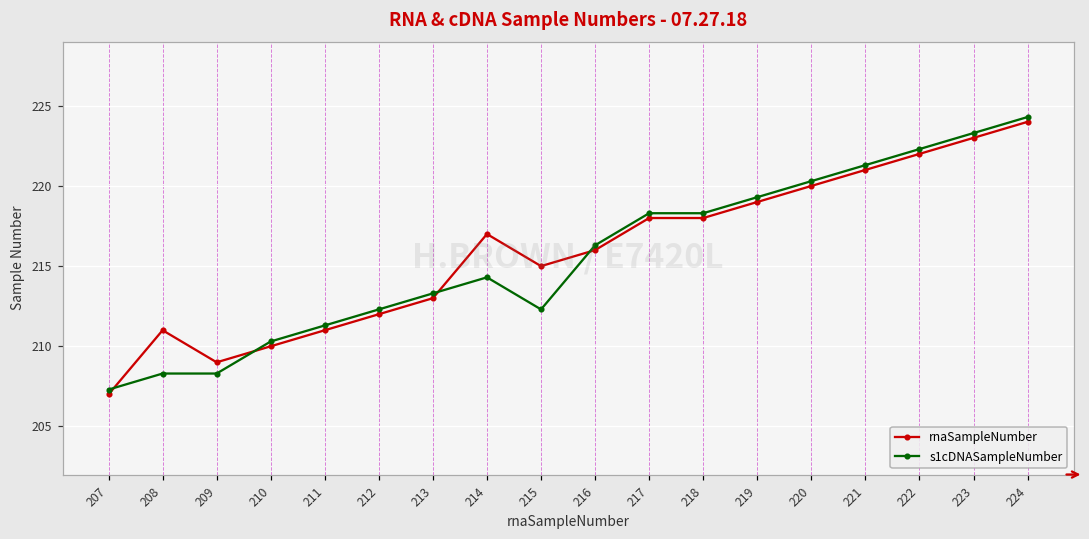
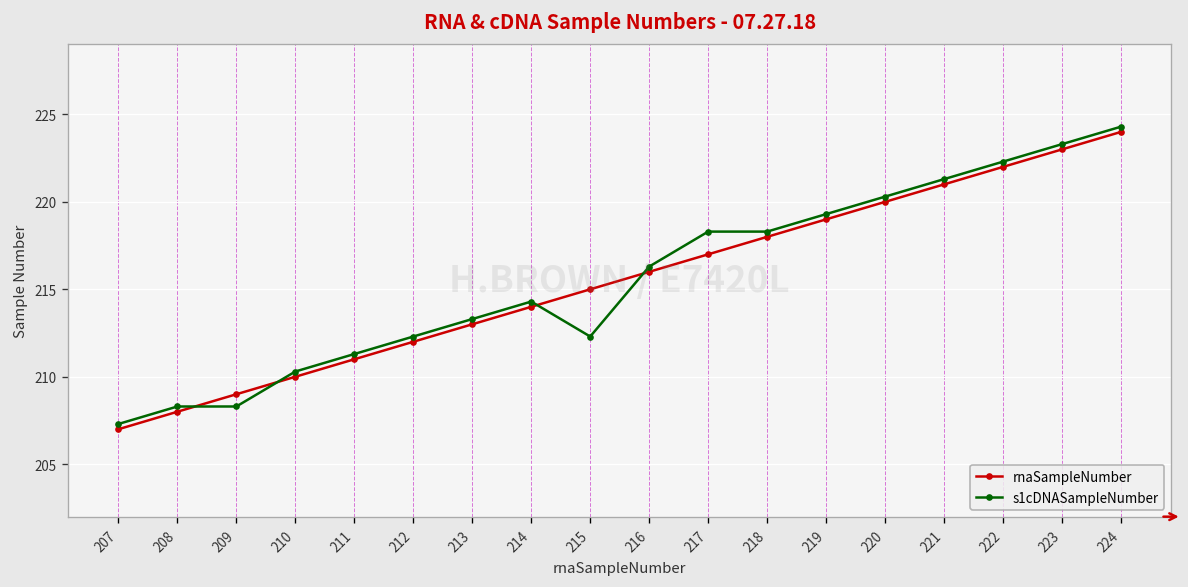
rnaSampleNumber, 208: 211 -> 208
rnaSampleNumber, 214: 217 -> 214
rnaSampleNumber, 217: 218 -> 217
